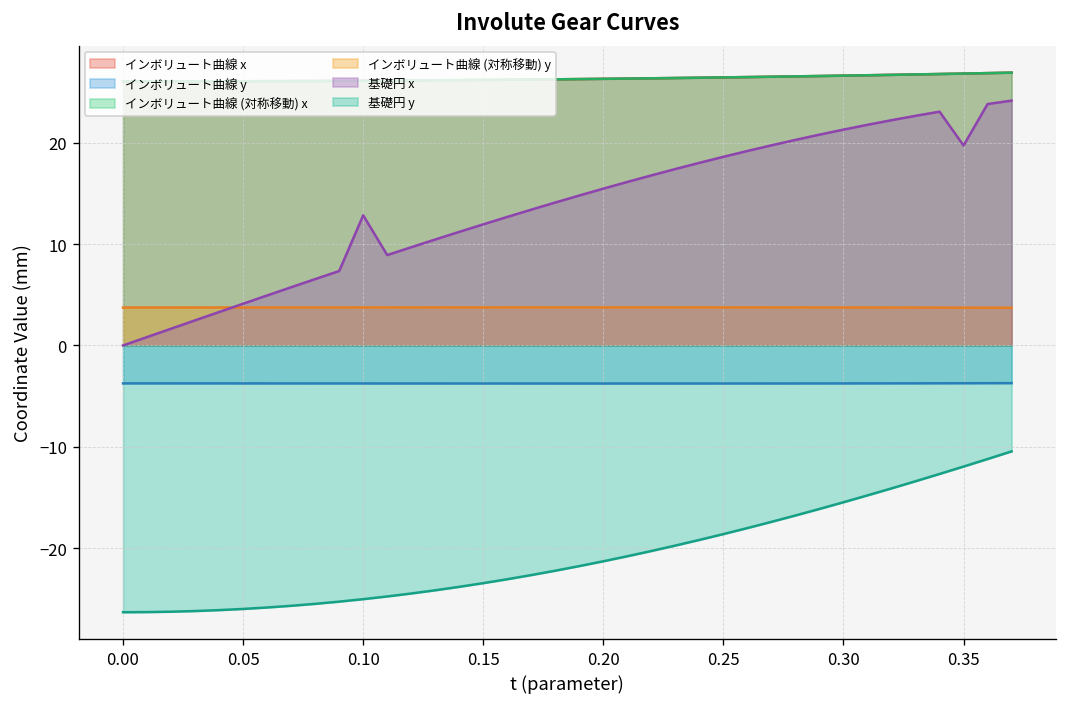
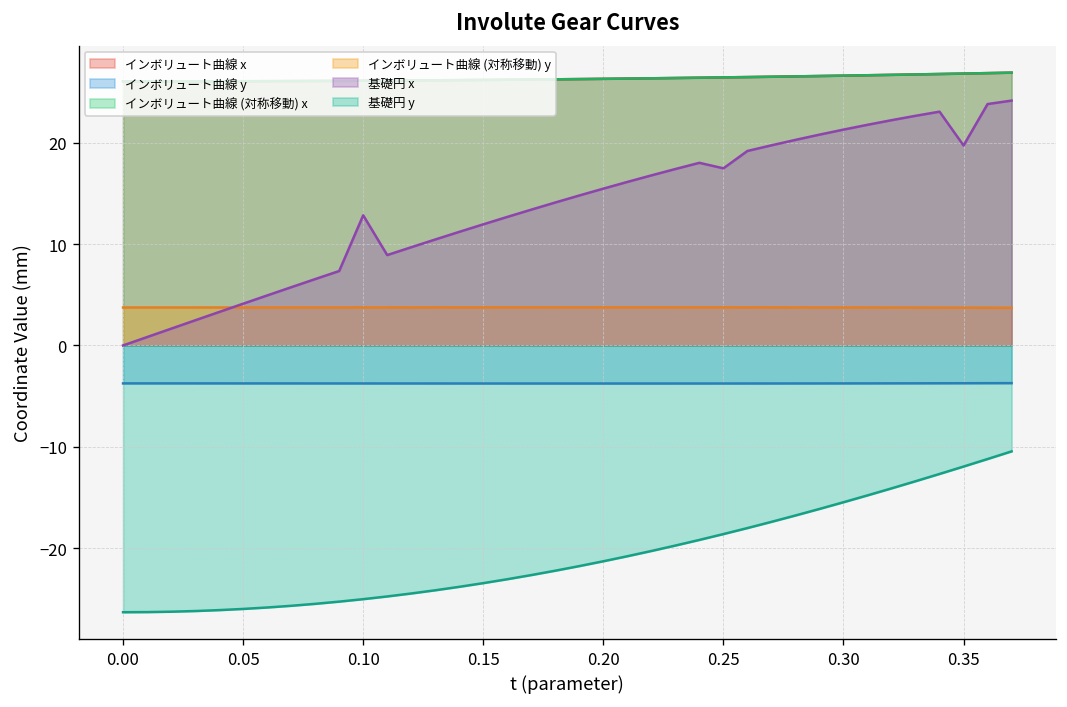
基礎円 x, 0.25: 19 -> 17
